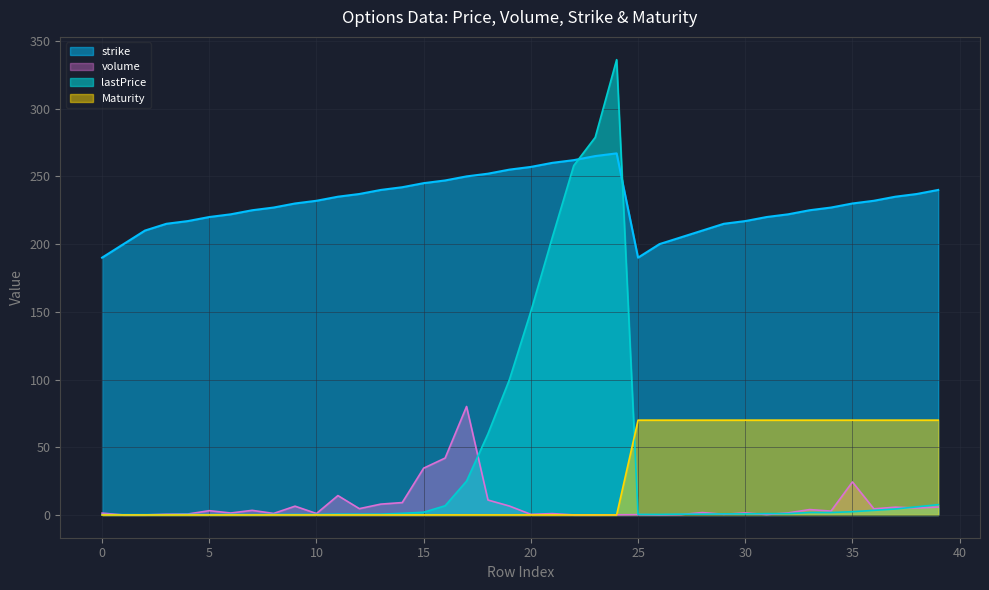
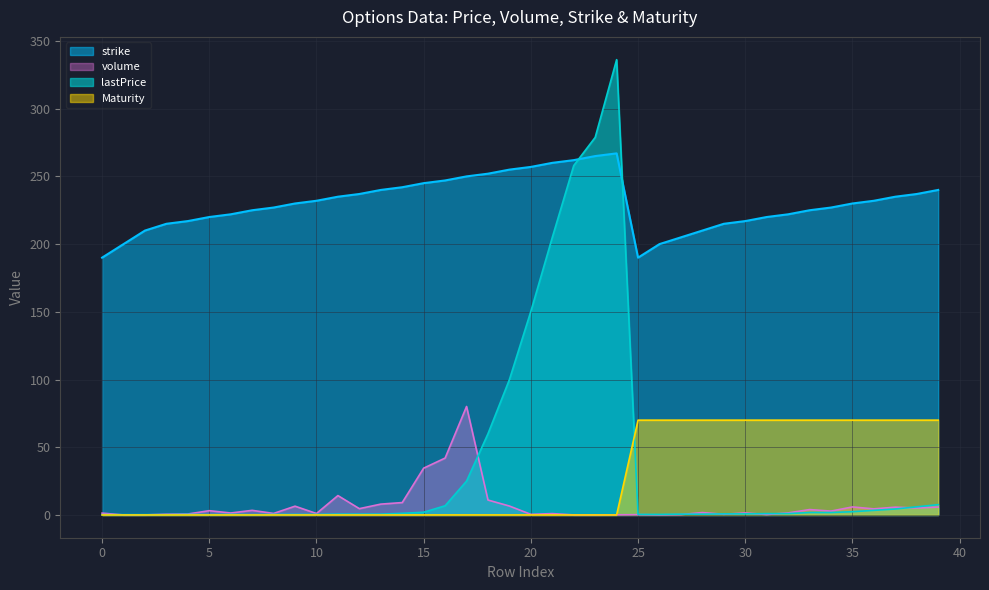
volume, 35: 24 -> 6
